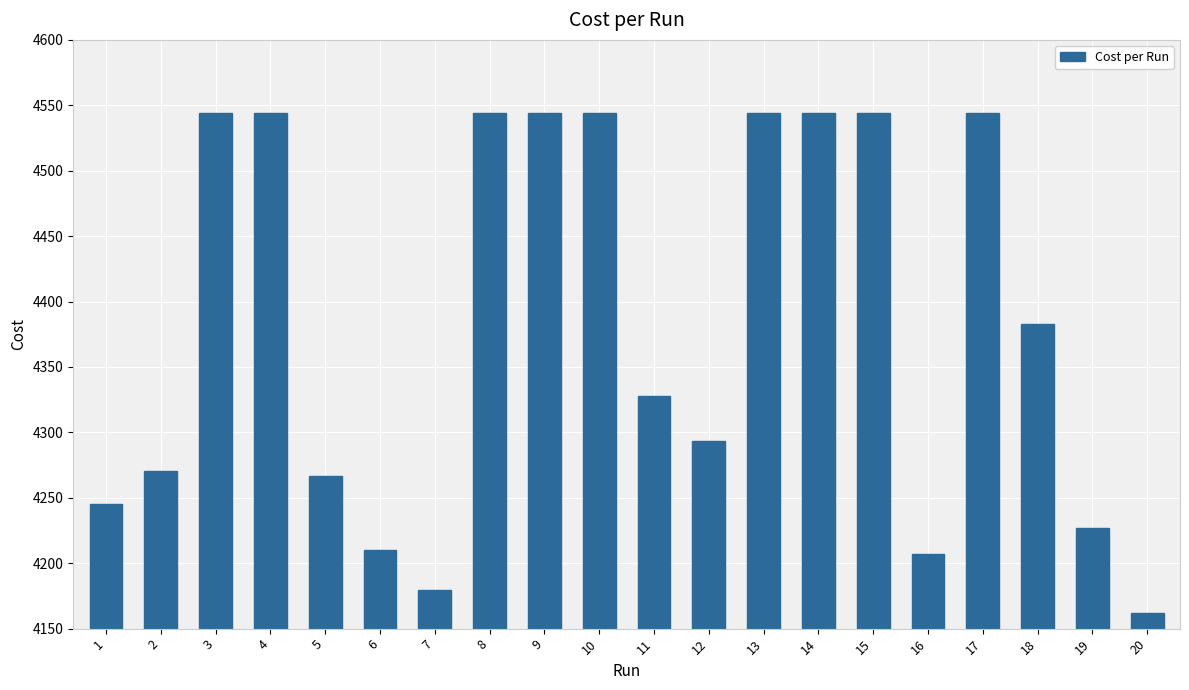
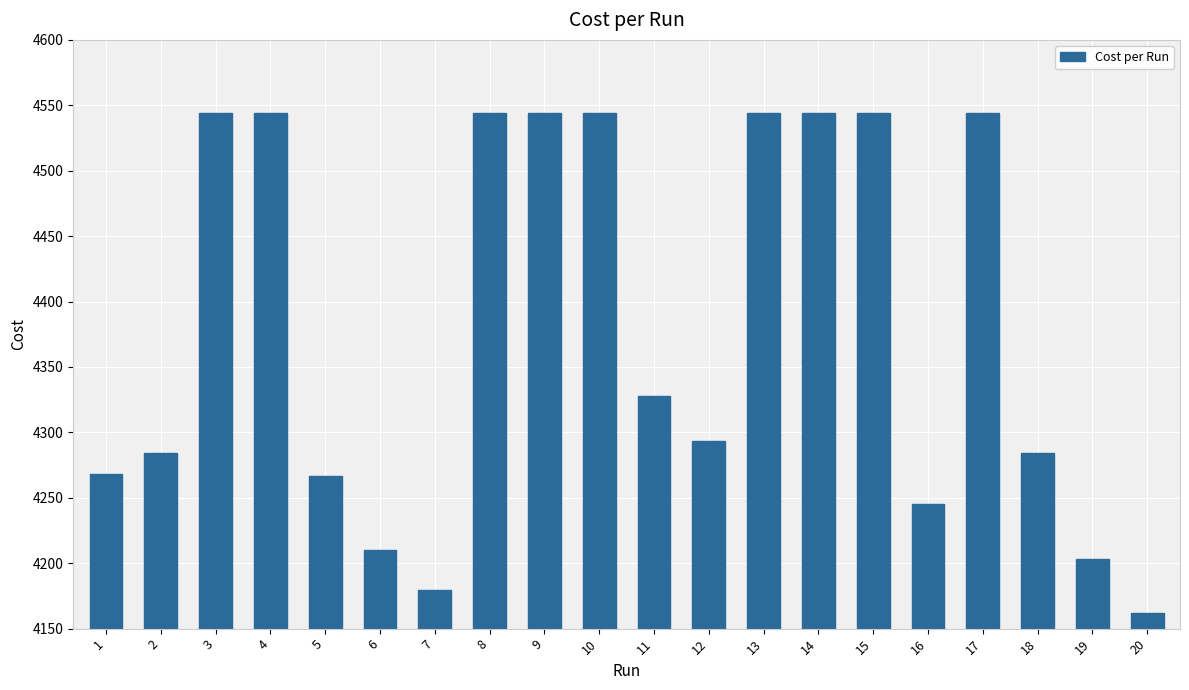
1: 4245 -> 4268
2: 4270 -> 4284
16: 4207 -> 4245
18: 4383 -> 4284
19: 4227 -> 4203
